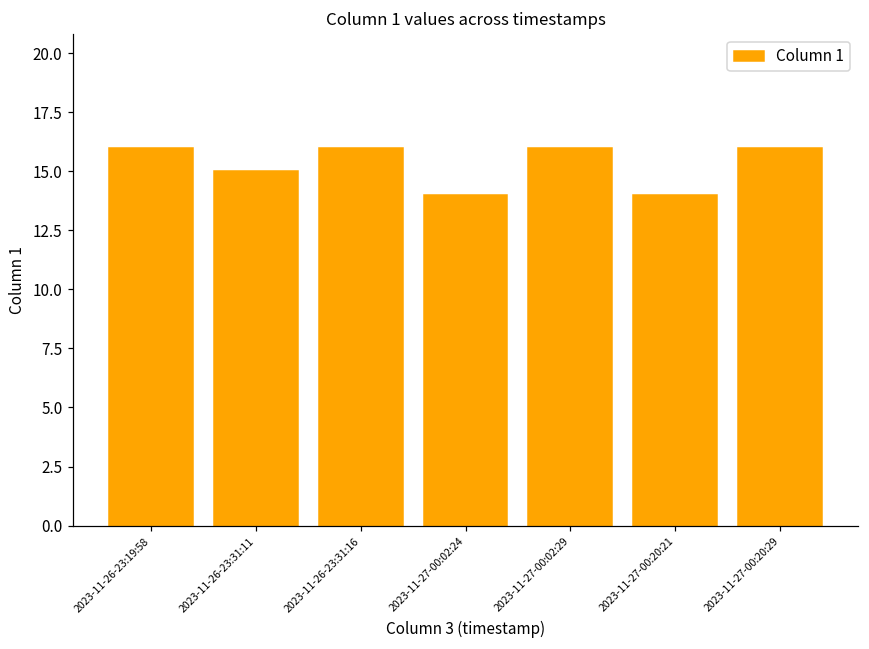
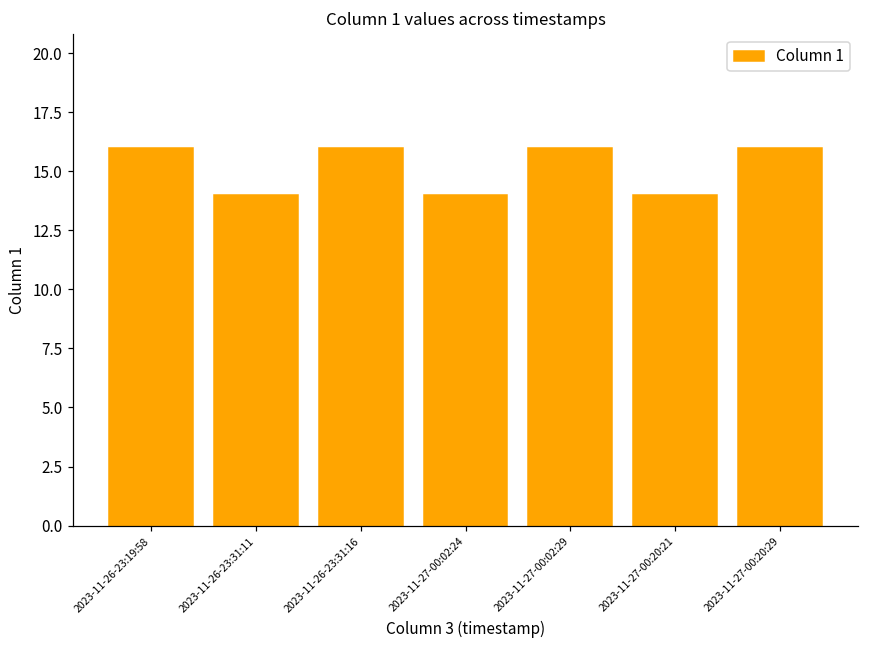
2023-11-26-23:31:11: 15 -> 14
